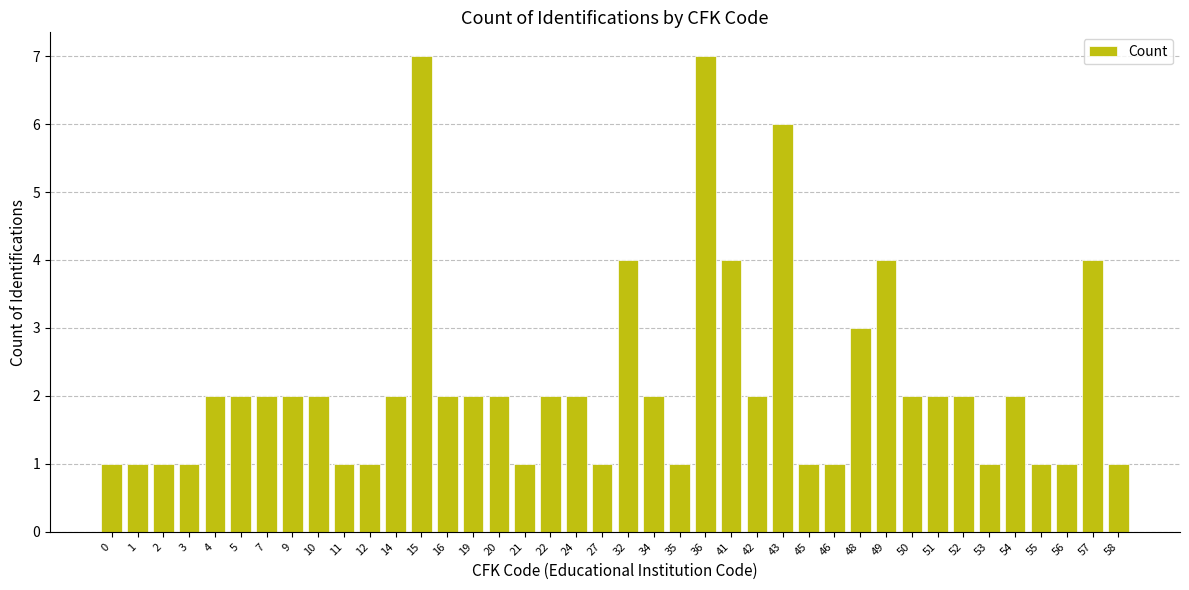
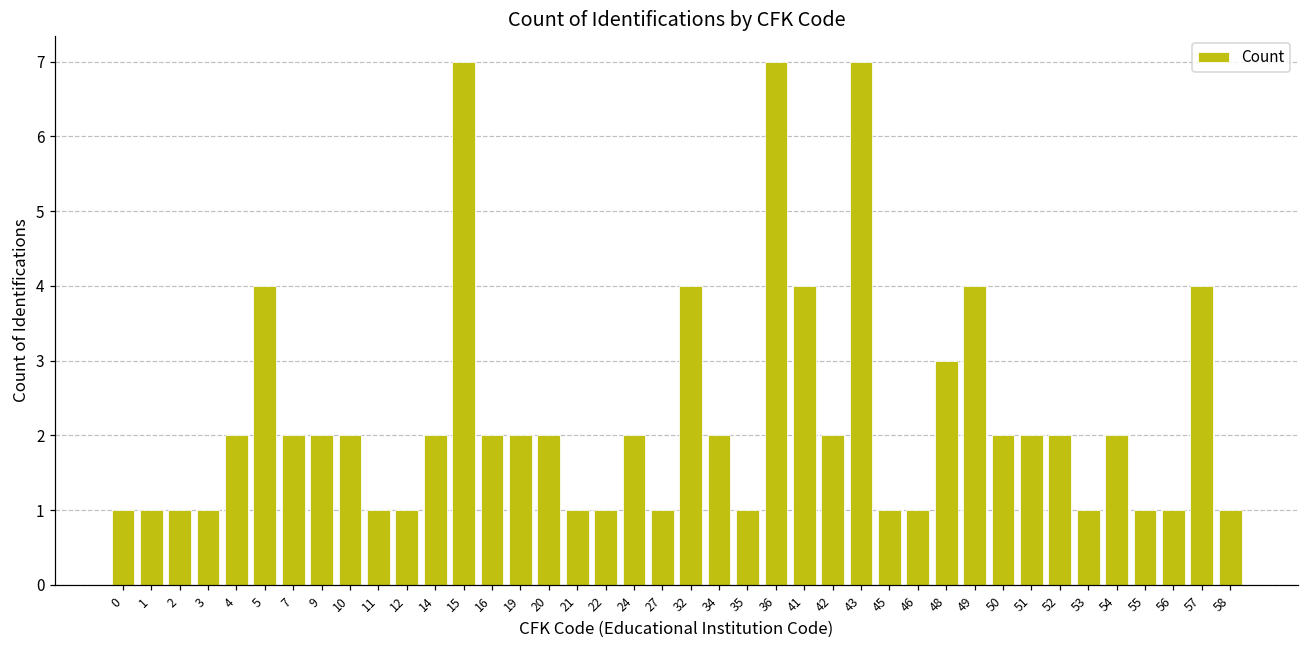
5: 2 -> 4
22: 2 -> 1
43: 6 -> 7
